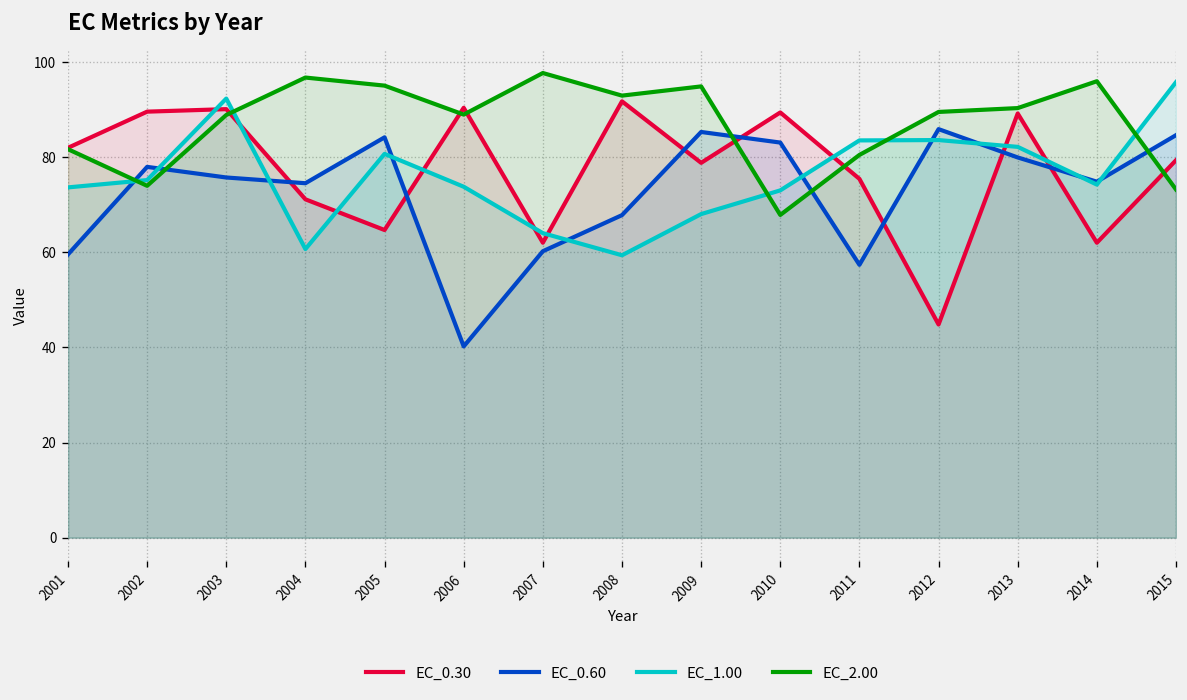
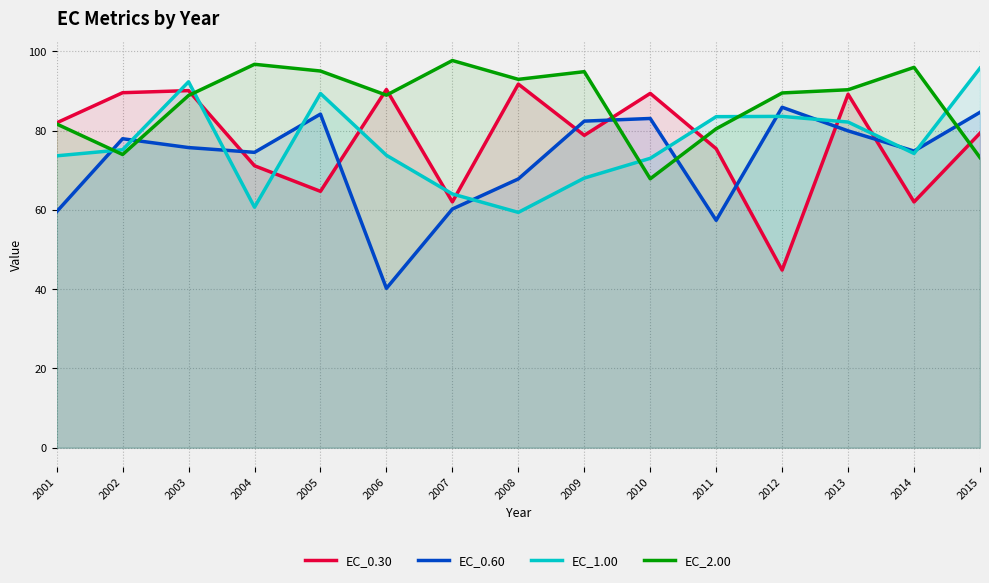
EC_1.00, 2005: 81 -> 89
EC_0.60, 2009: 85 -> 82
